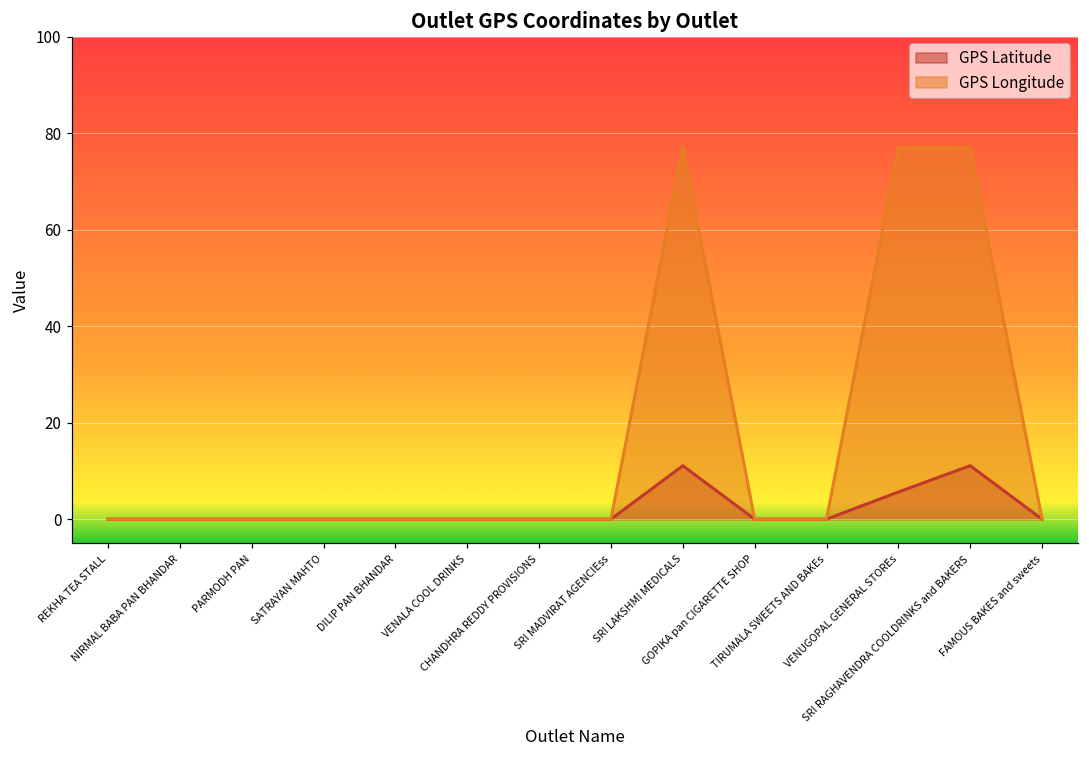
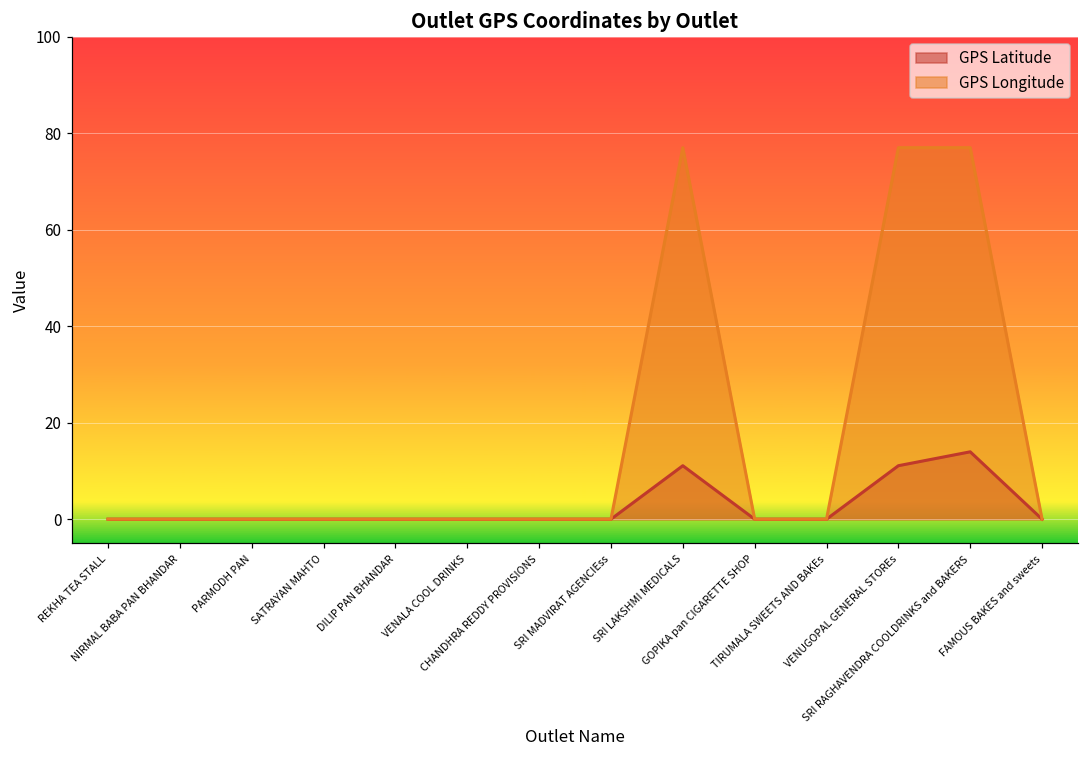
GPS Latitude, VENUGOPAL GENERAL STOREs: 6 -> 11
GPS Latitude, SRI RAGHAVENDRA COOLDRINKS and BAKERS: 11 -> 14
